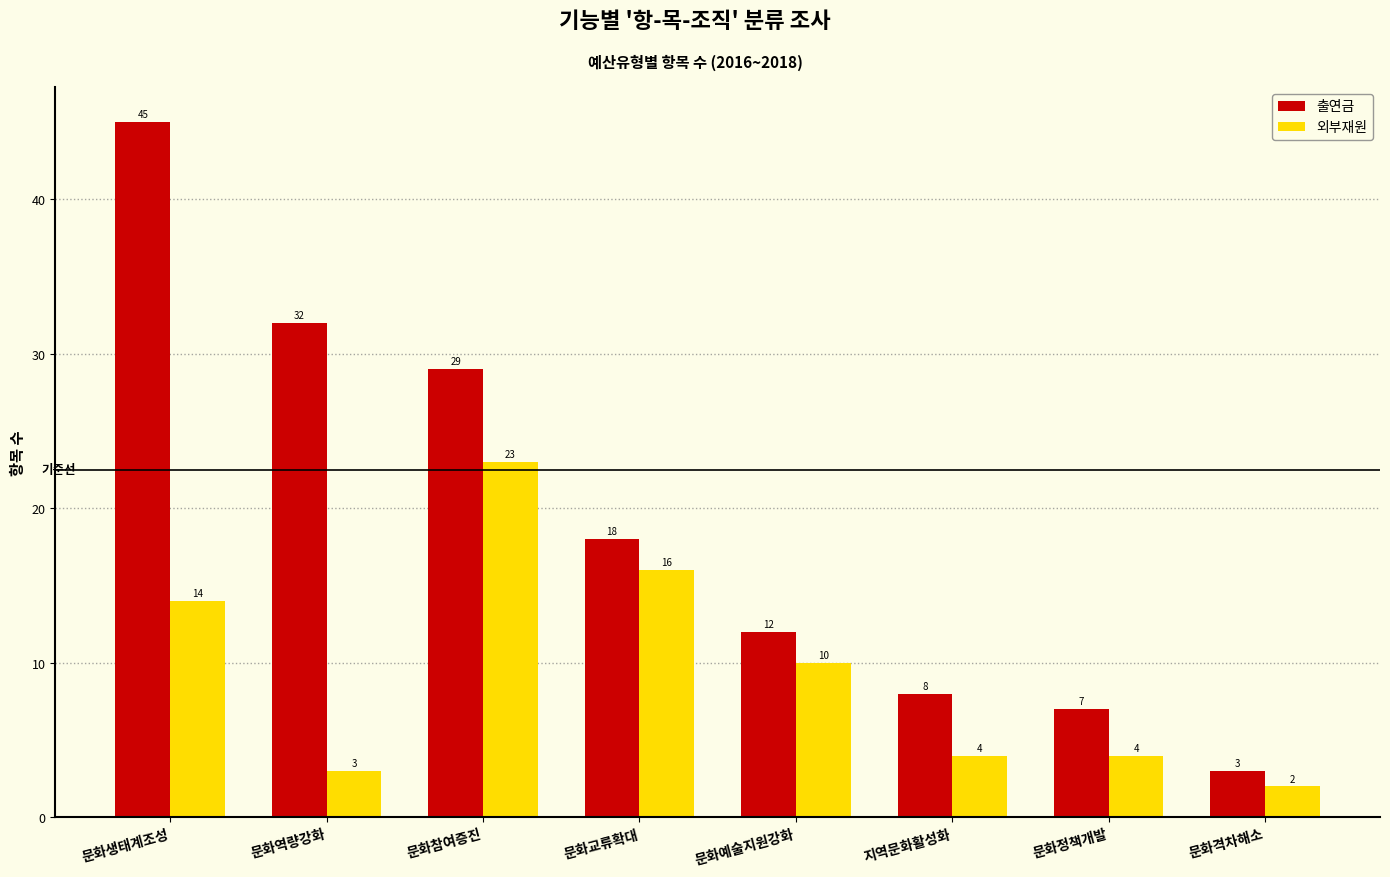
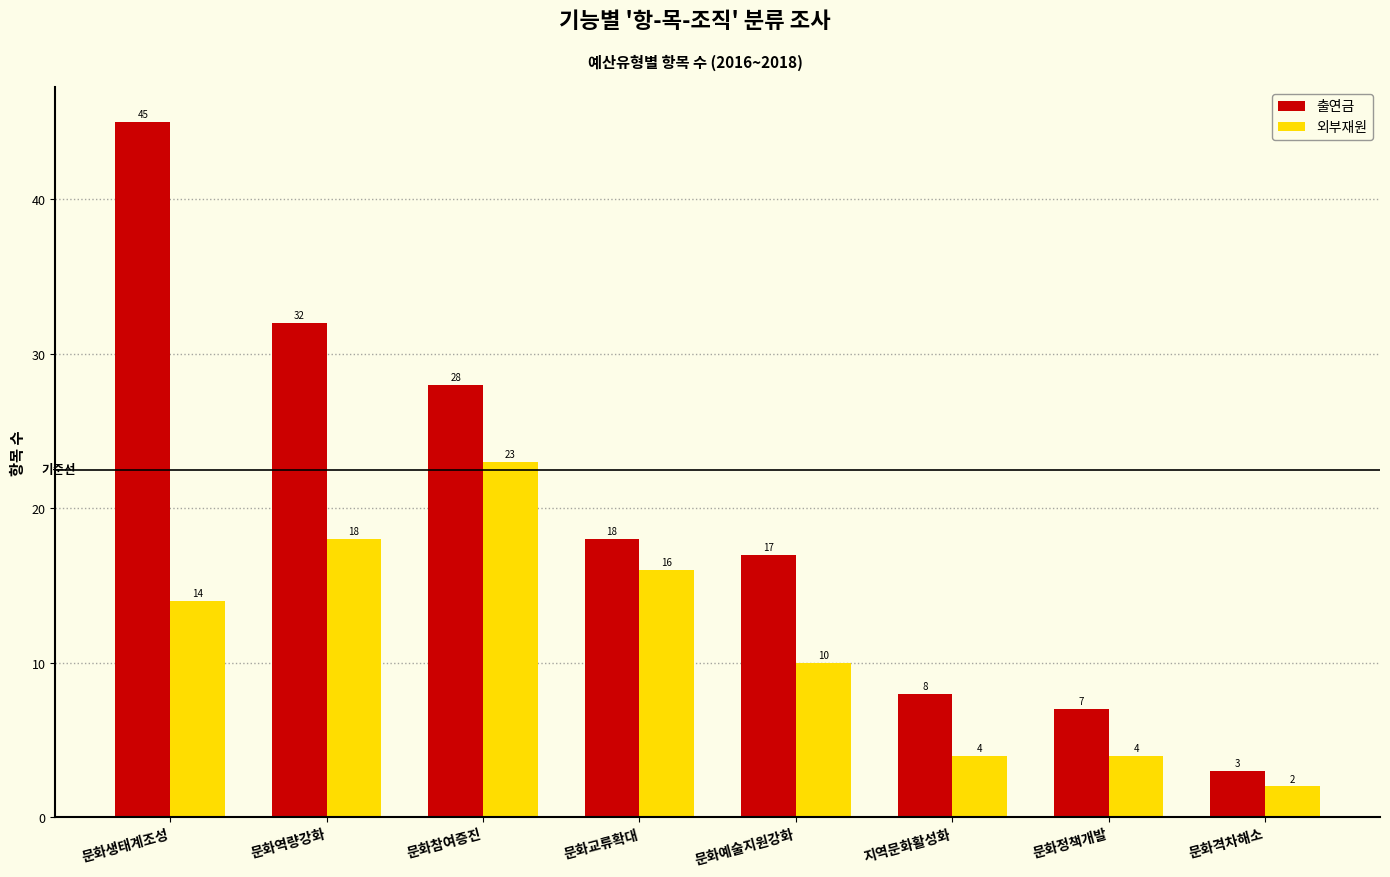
외부재원, 문화역량강화: 3 -> 18
출연금, 문화참여증진: 29 -> 28
출연금, 문화예술지원강화: 12 -> 17
